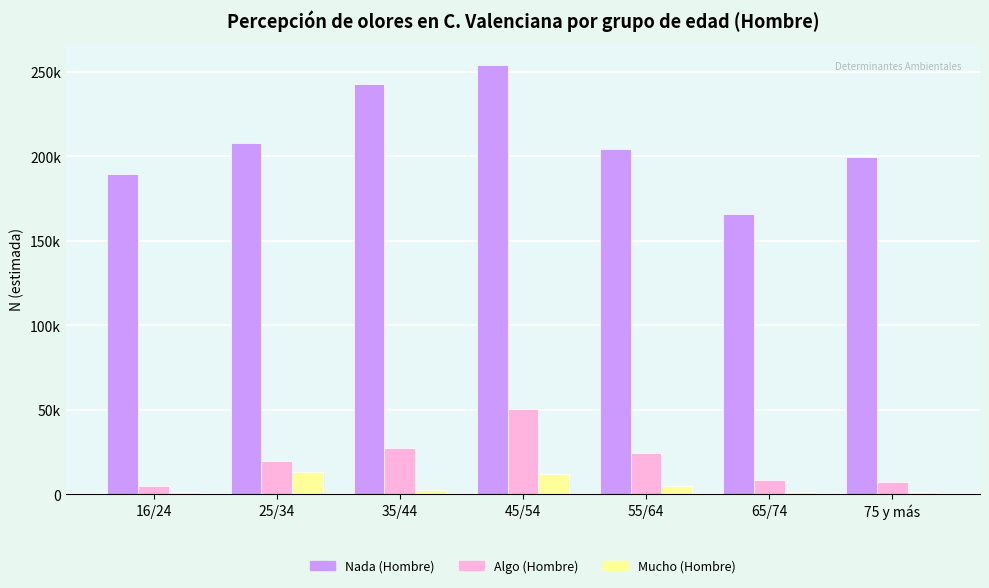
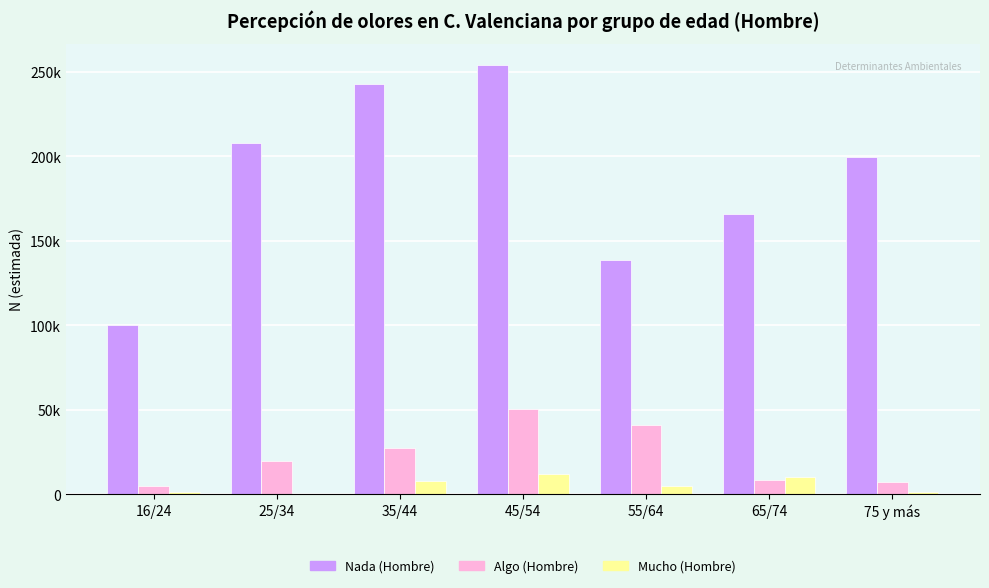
Nada (Hombre), 16/24: 189000 -> 100000
Mucho (Hombre), 25/34: 13000 -> 0
Mucho (Hombre), 35/44: 3000 -> 8000
Nada (Hombre), 55/64: 204000 -> 139000
Algo (Hombre), 55/64: 24000 -> 41000
Mucho (Hombre), 65/74: 1000 -> 10000
